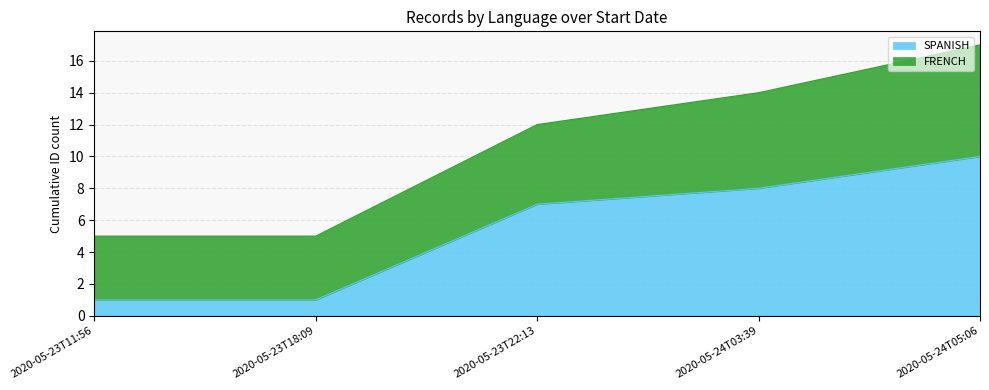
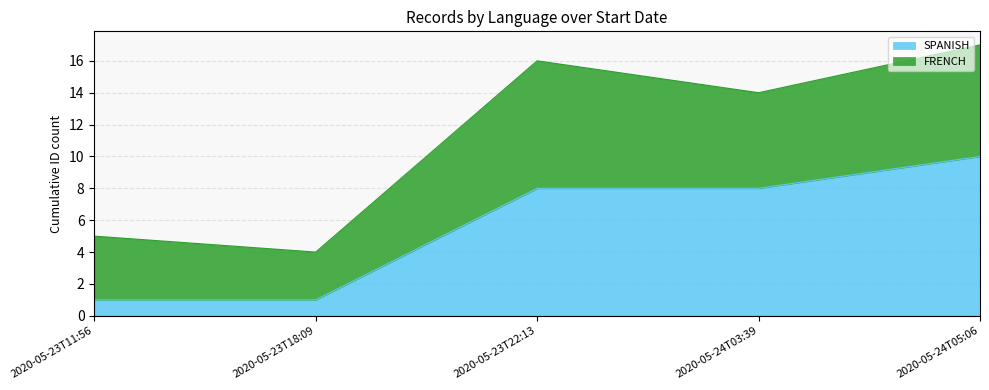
FRENCH, 2020-05-23T18:09: 4 -> 3
SPANISH, 2020-05-23T22:13: 7 -> 8
FRENCH, 2020-05-23T22:13: 5 -> 8
